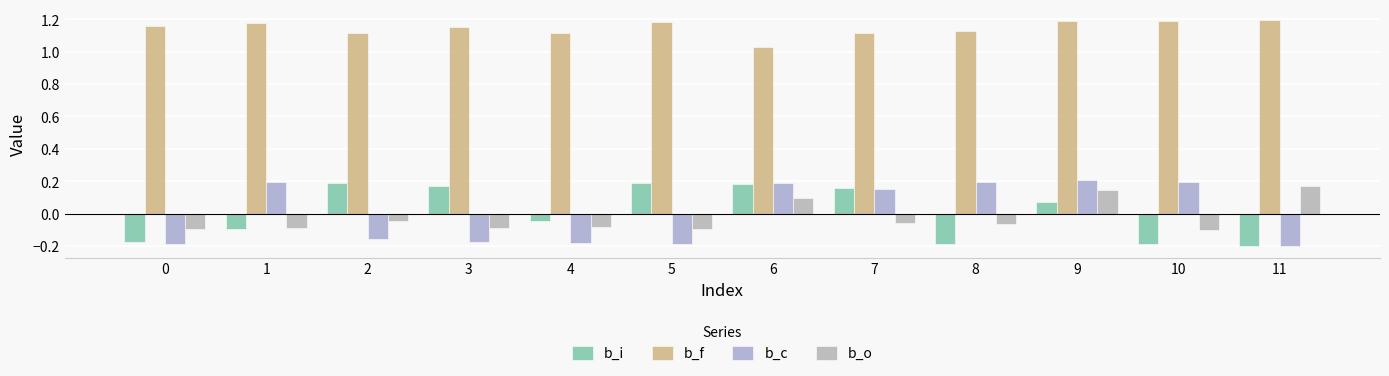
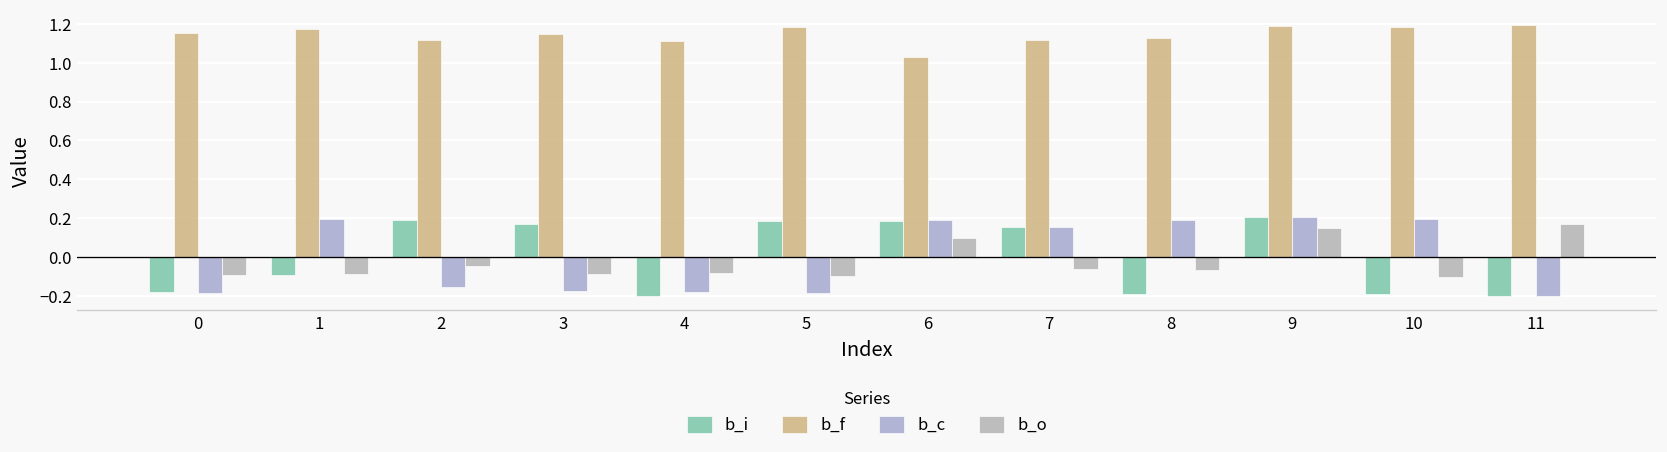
b_i, 4: -0.05 -> -0.20
b_i, 9: 0.07 -> 0.21
